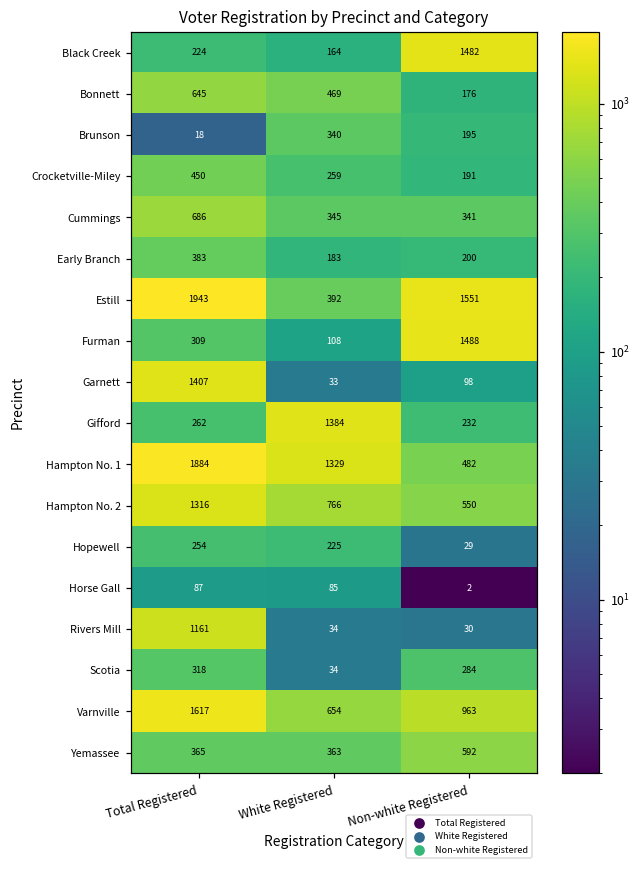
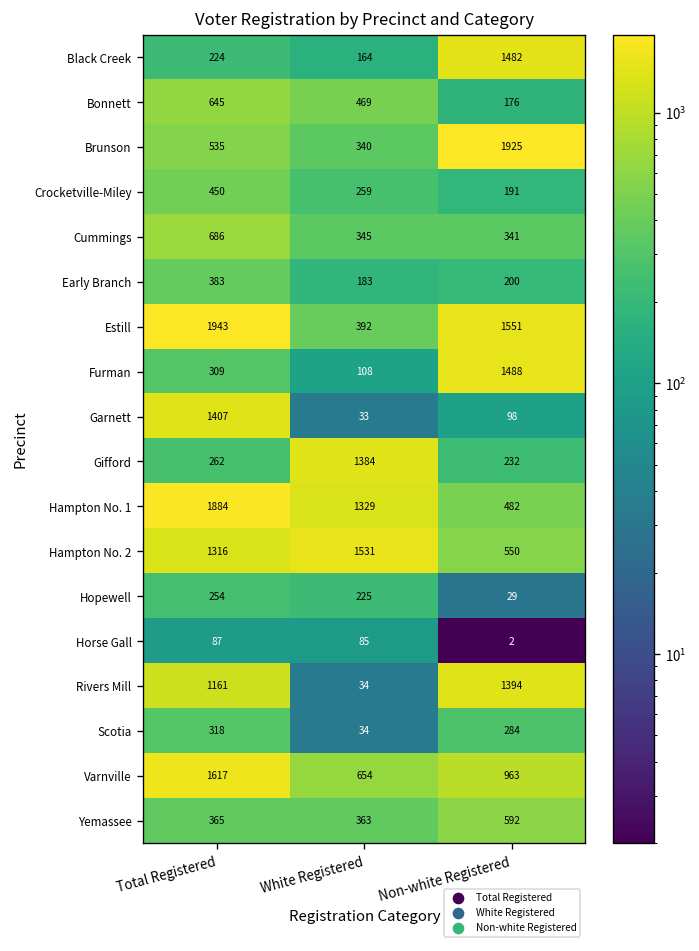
Brunson, Total Registered: 18 -> 535
Brunson, Non-white Registered: 195 -> 1925
Hampton No. 2, White Registered: 766 -> 1531
Rivers Mill, Non-white Registered: 30 -> 1394
